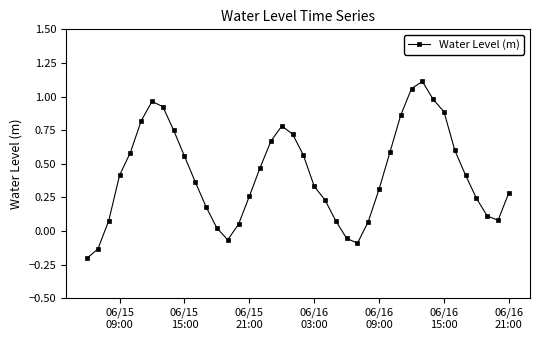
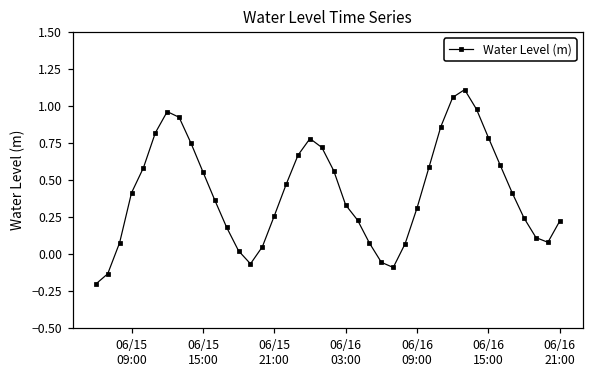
06/16 15:00: 0.89 -> 0.79
06/16 21:00: 0.28 -> 0.22
